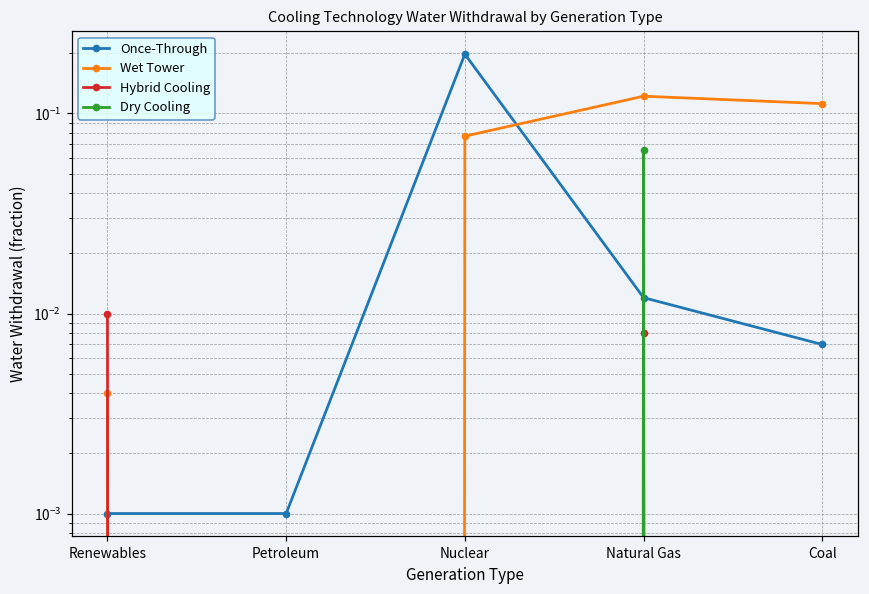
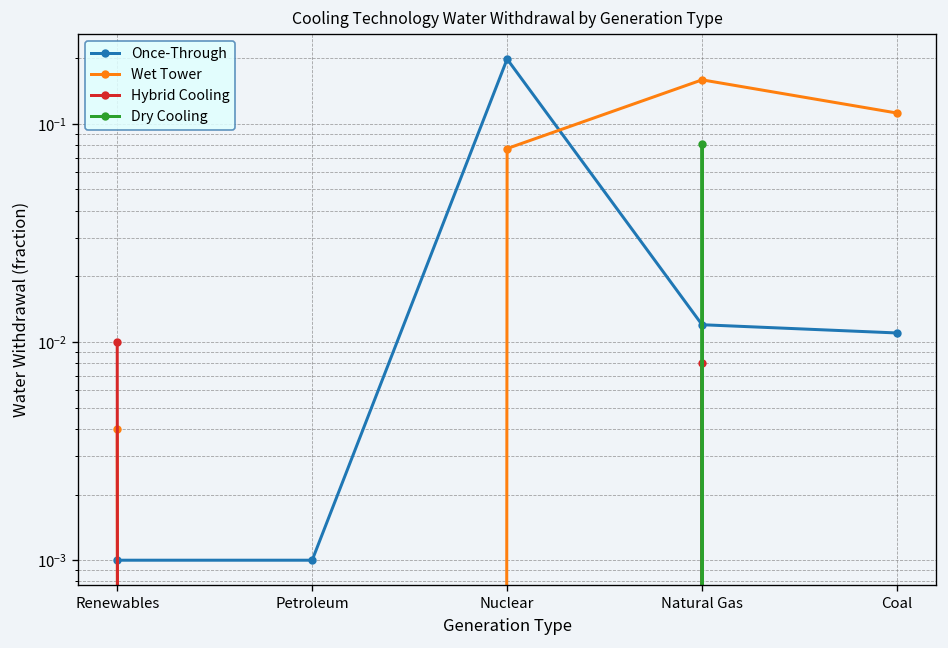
Wet Tower, Natural Gas: 0.12 -> 0.16
Dry Cooling, Natural Gas: 0.066 -> 0.08
Once-Through, Coal: 0.007 -> 0.011
